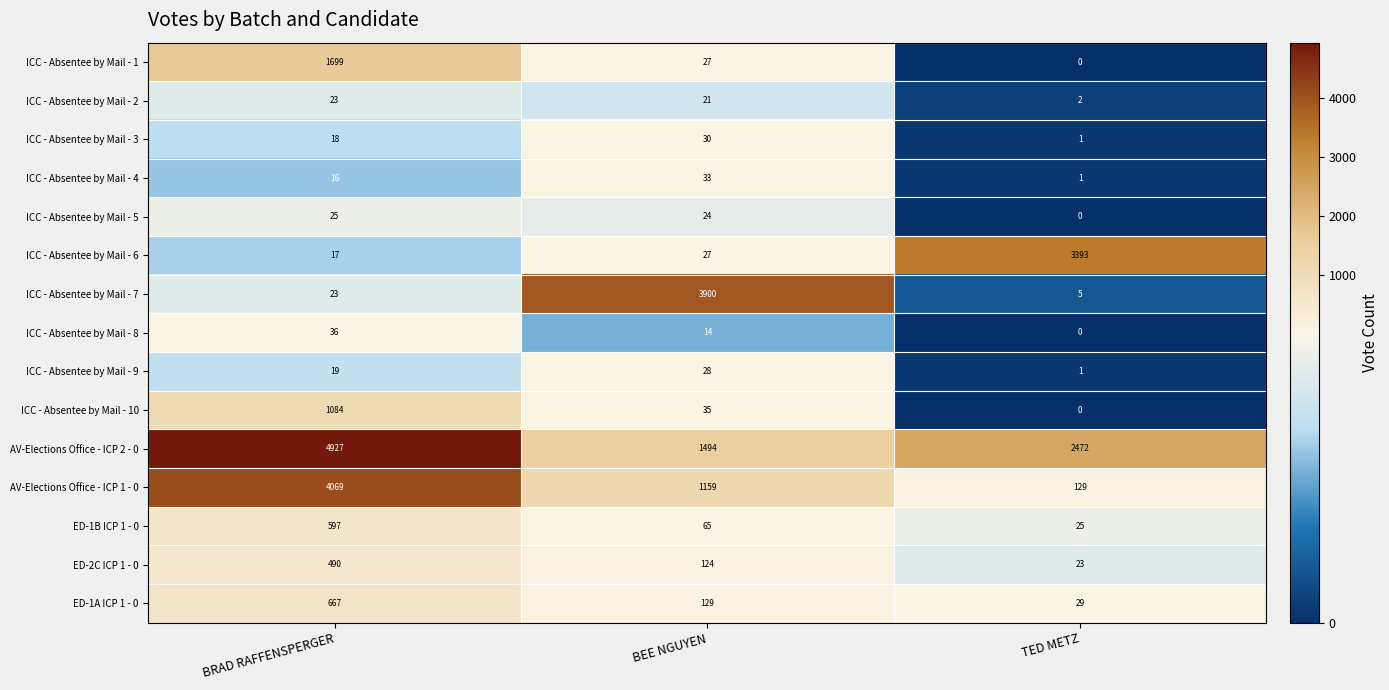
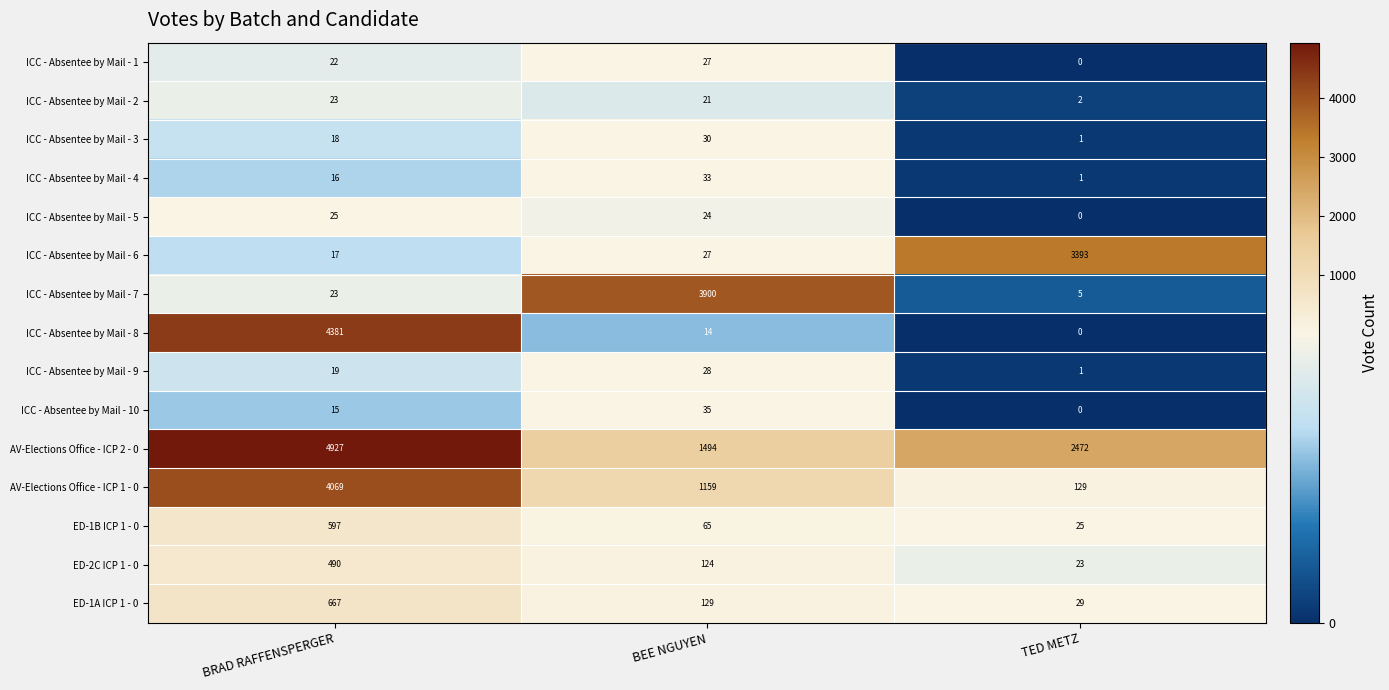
ICC - Absentee by Mail - 1, BRAD RAFFENSPERGER: 1699 -> 22
ICC - Absentee by Mail - 8, BRAD RAFFENSPERGER: 36 -> 4381
ICC - Absentee by Mail - 10, BRAD RAFFENSPERGER: 1084 -> 15
